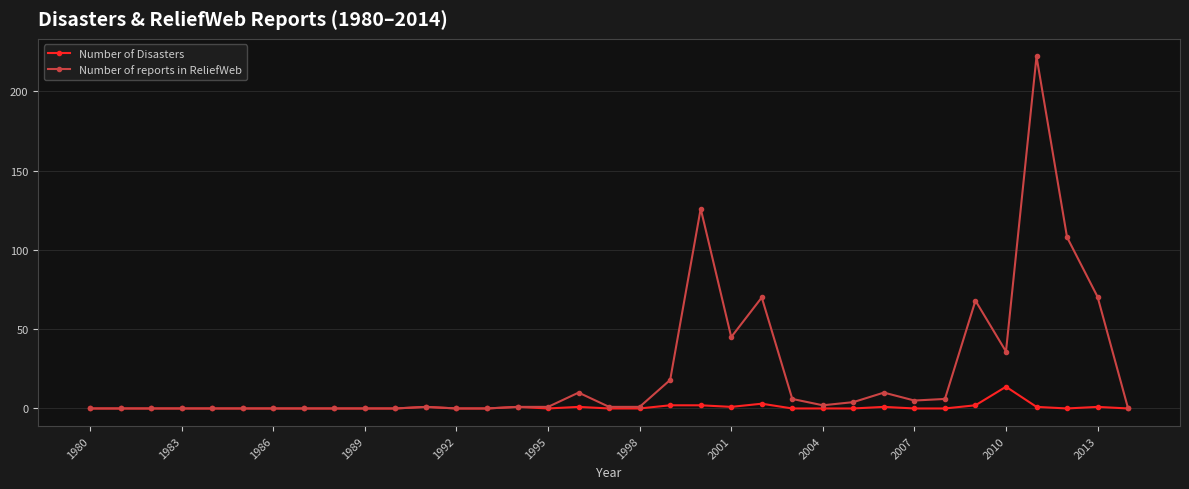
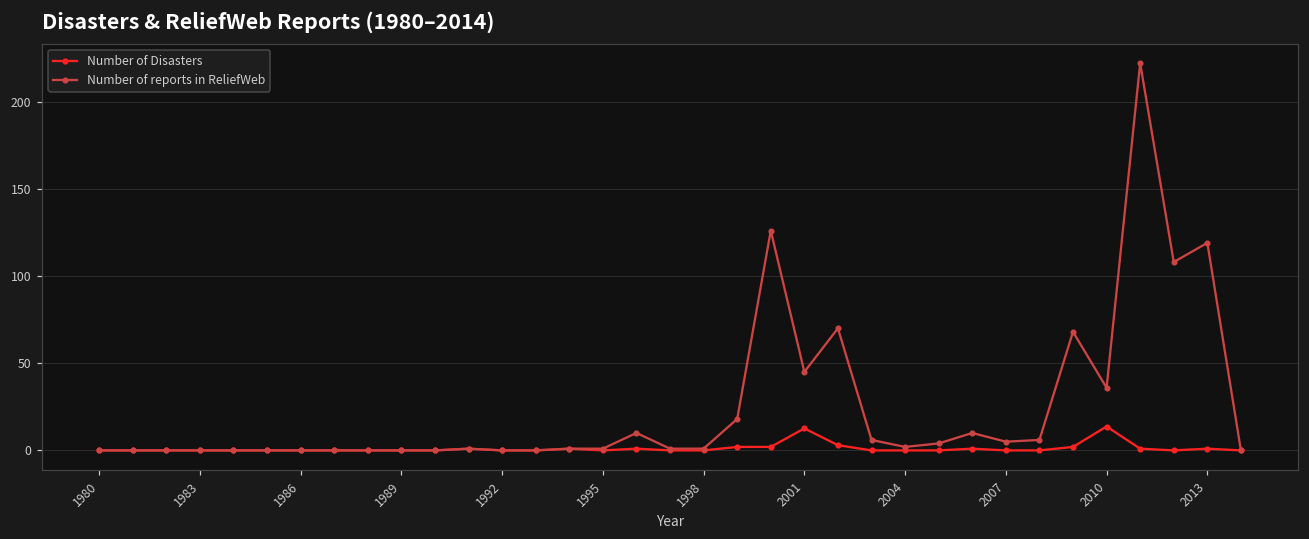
Number of Disasters, 2001: 1 -> 13
Number of reports in ReliefWeb, 2013: 70 -> 119
